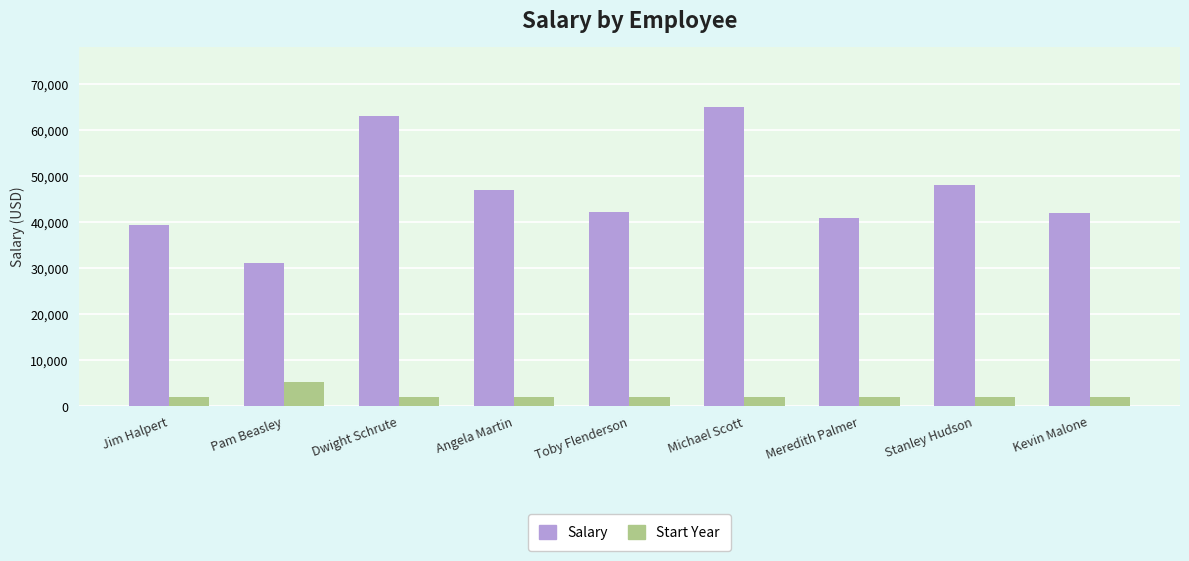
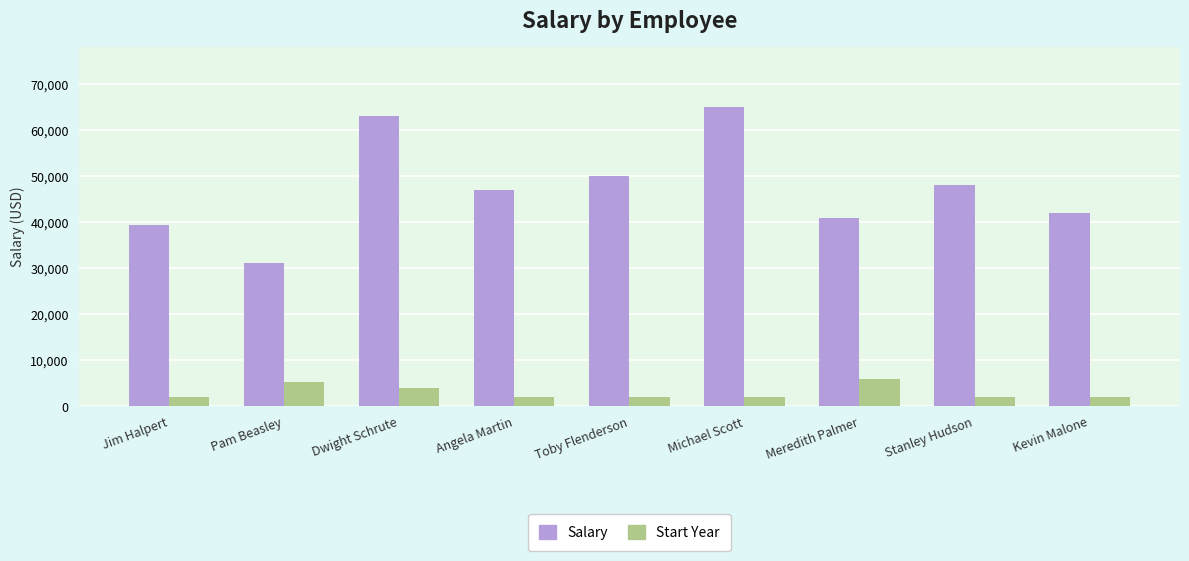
Start Year, Dwight Schrute: 2,000 -> 4,000
Salary, Toby Flenderson: 42,000 -> 50,000
Start Year, Meredith Palmer: 2,000 -> 6,000
